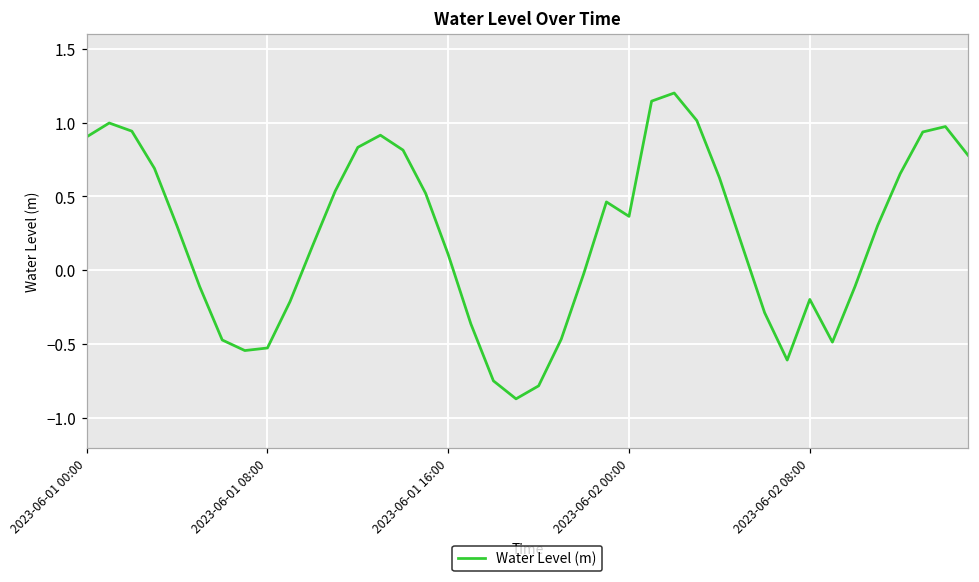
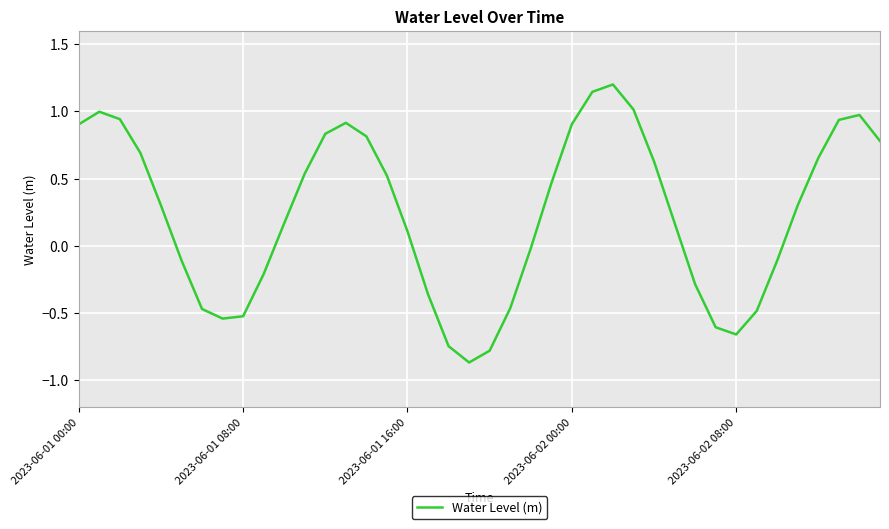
2023-06-02 00:00: 0.37 -> 0.90
2023-06-02 08:00: -0.20 -> -0.66
